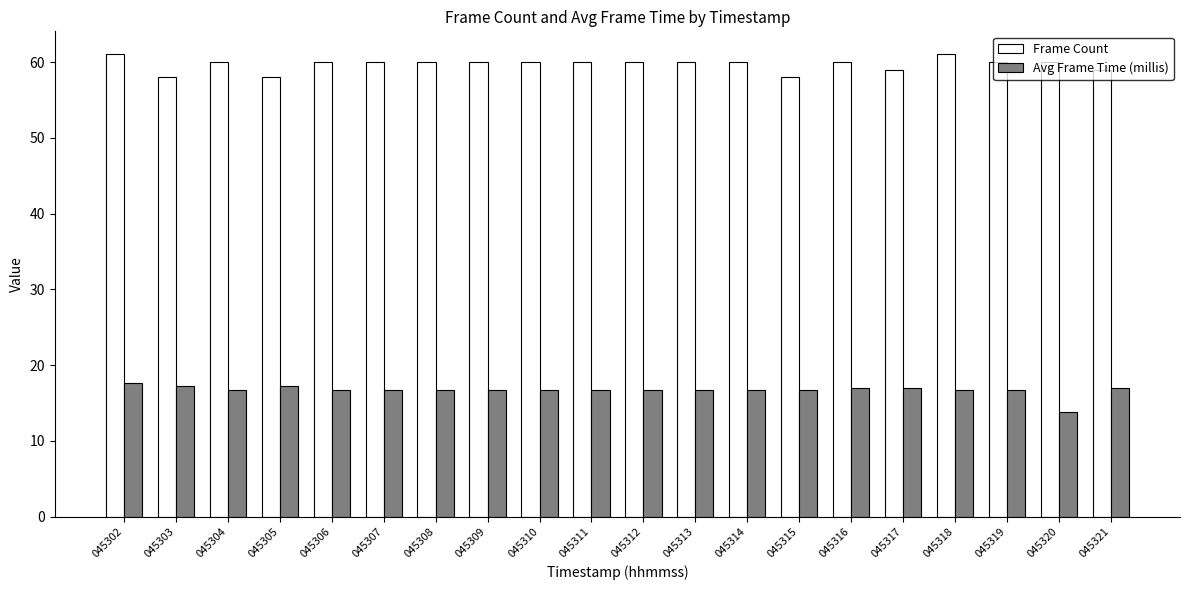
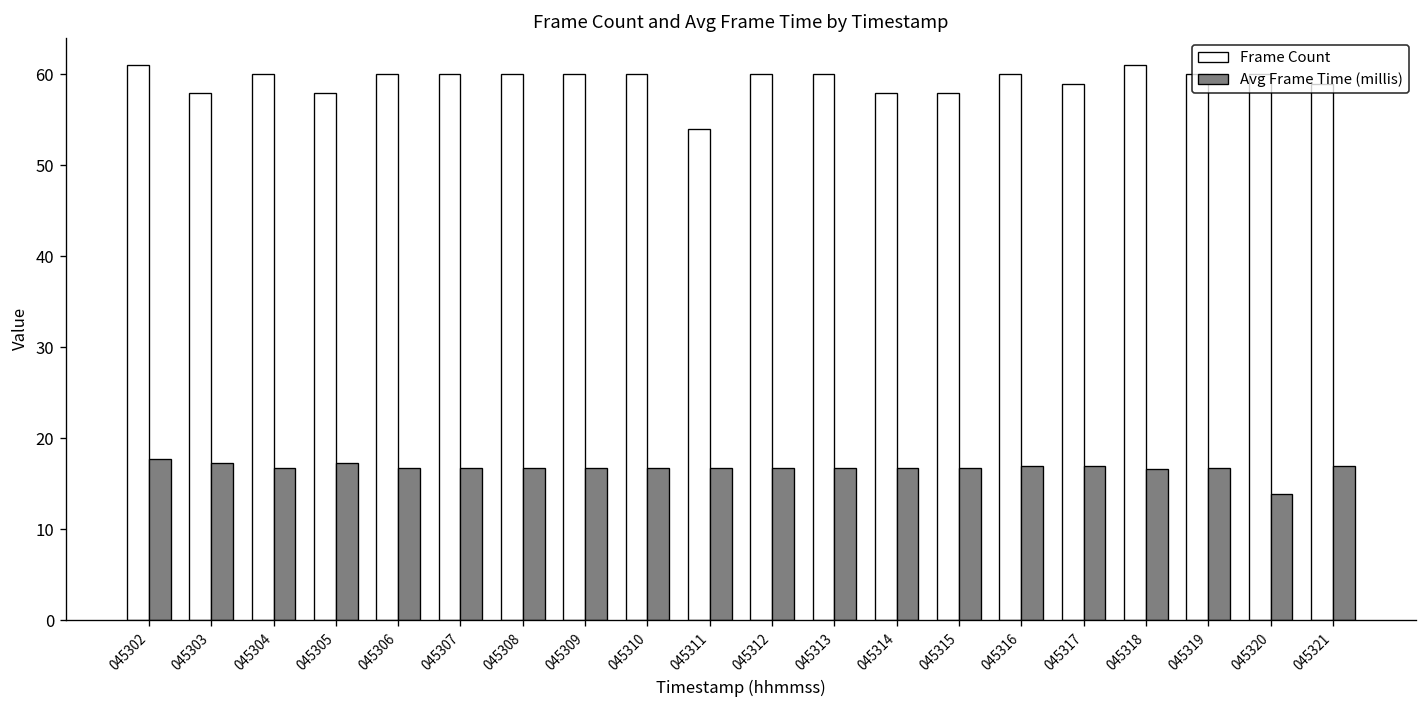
Frame Count, 045311: 60 -> 54
Frame Count, 045314: 60 -> 58
